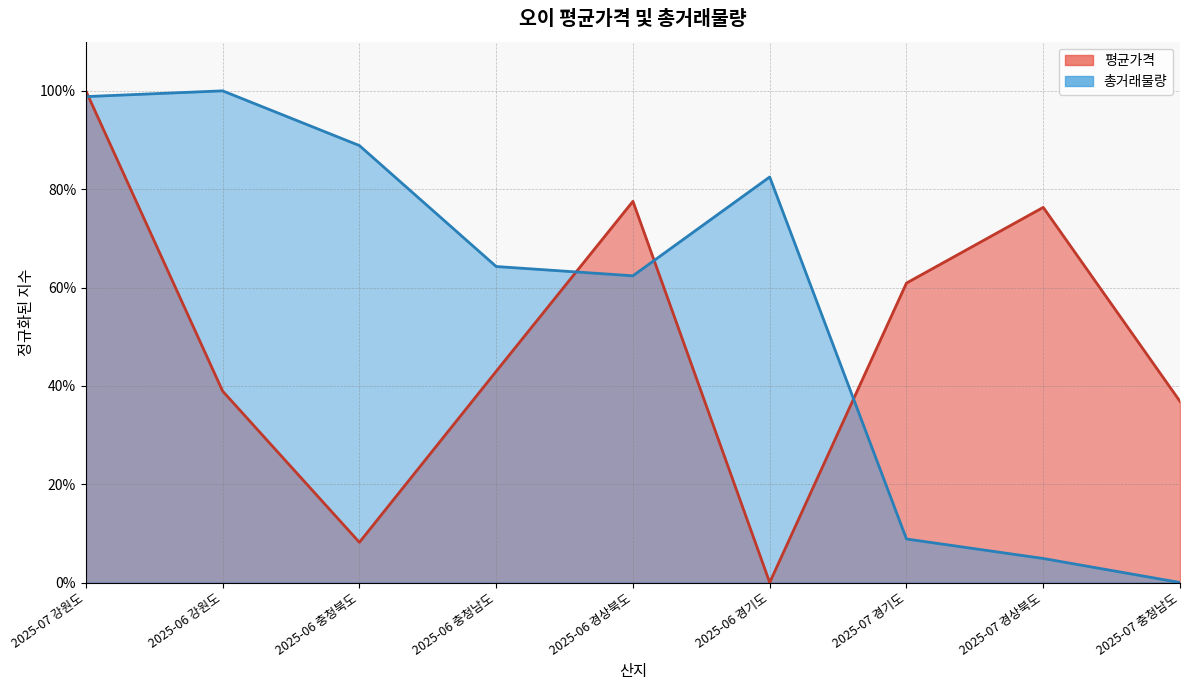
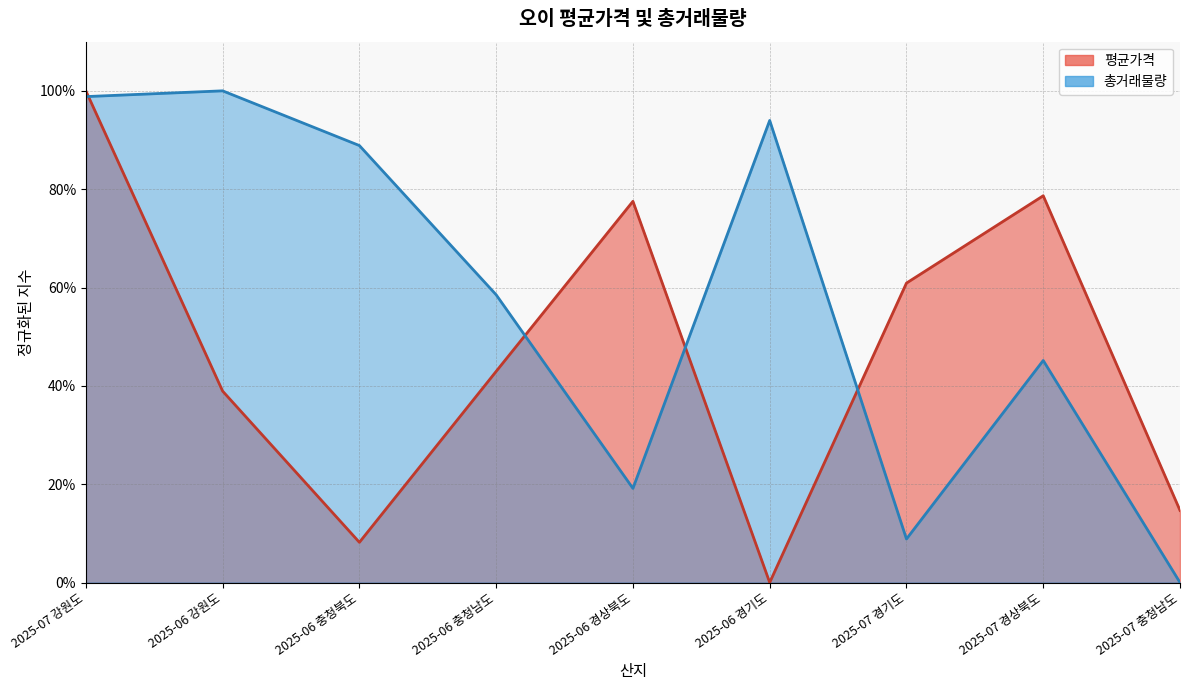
총거래물량, 2025-06 충청남도: 64% -> 59%
총거래물량, 2025-06 경상북도: 62% -> 19%
총거래물량, 2025-06 경기도: 82% -> 94%
평균가격, 2025-07 경상북도: 76% -> 79%
총거래물량, 2025-07 경상북도: 5% -> 45%
평균가격, 2025-07 충청남도: 37% -> 15%
